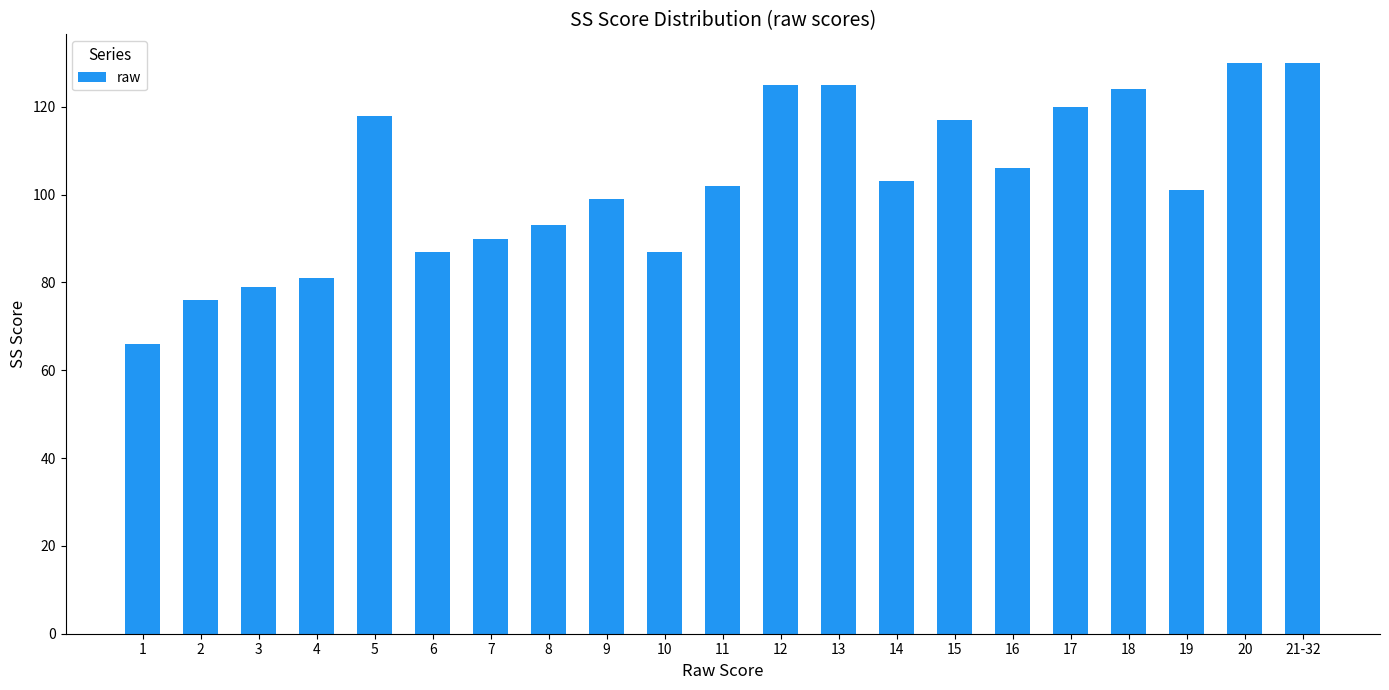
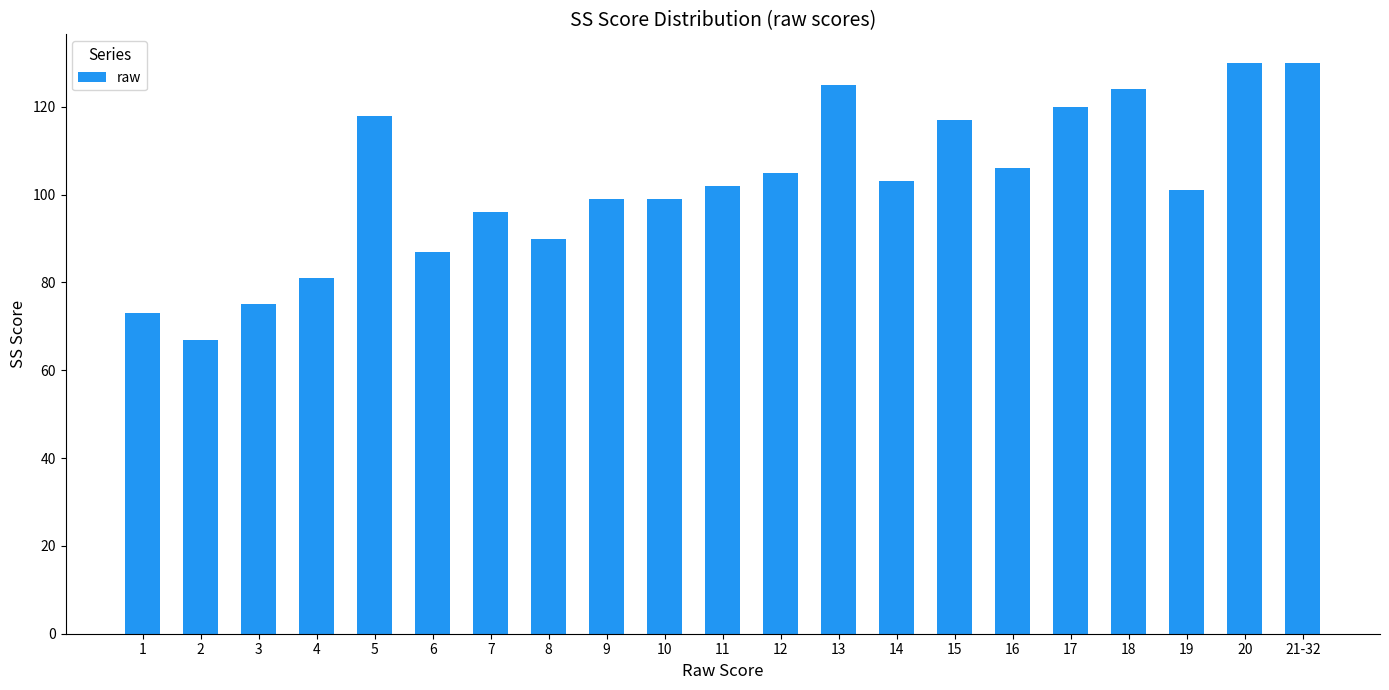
1: 66 -> 73
2: 76 -> 67
3: 79 -> 75
7: 90 -> 96
8: 93 -> 90
10: 87 -> 99
12: 125 -> 105
